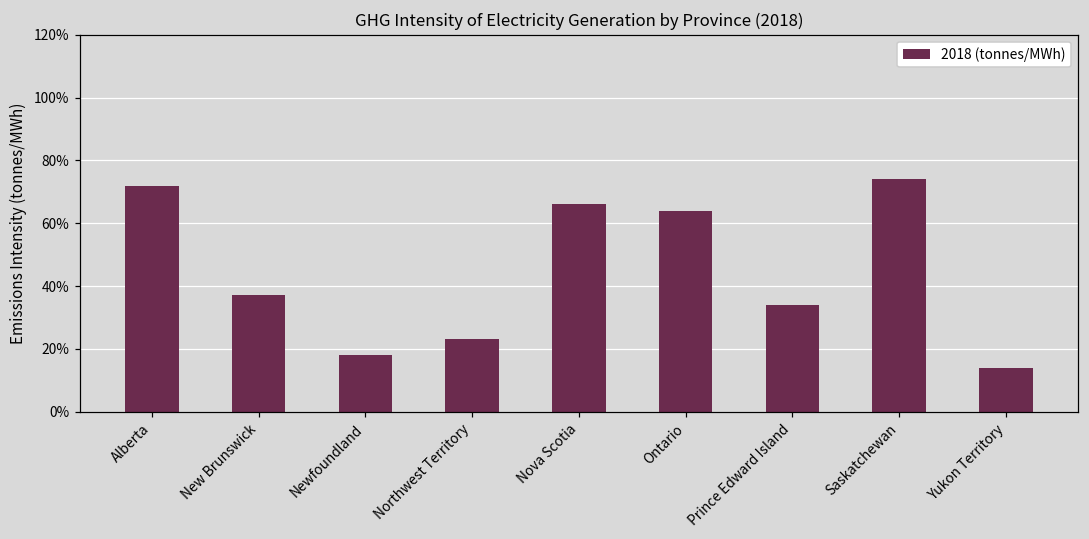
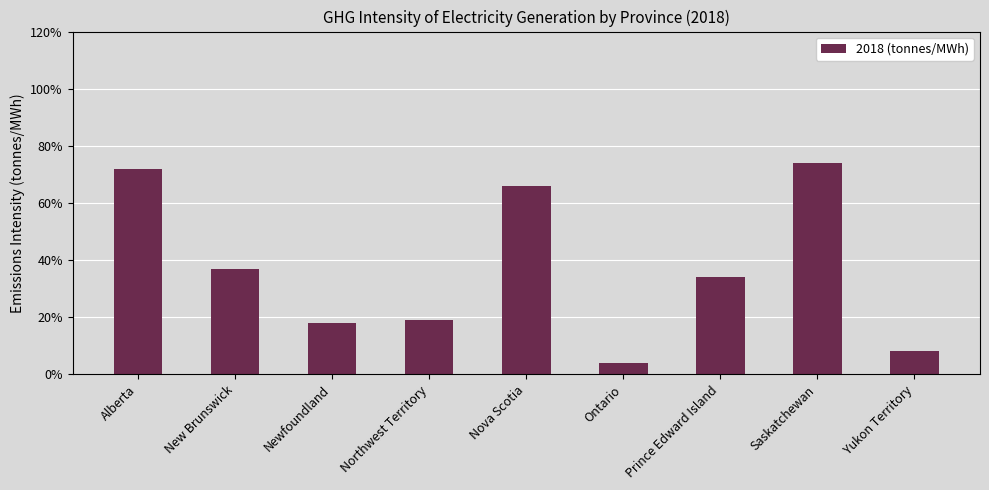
Northwest Territory: 23% -> 19%
Ontario: 64% -> 4%
Yukon Territory: 14% -> 8%
